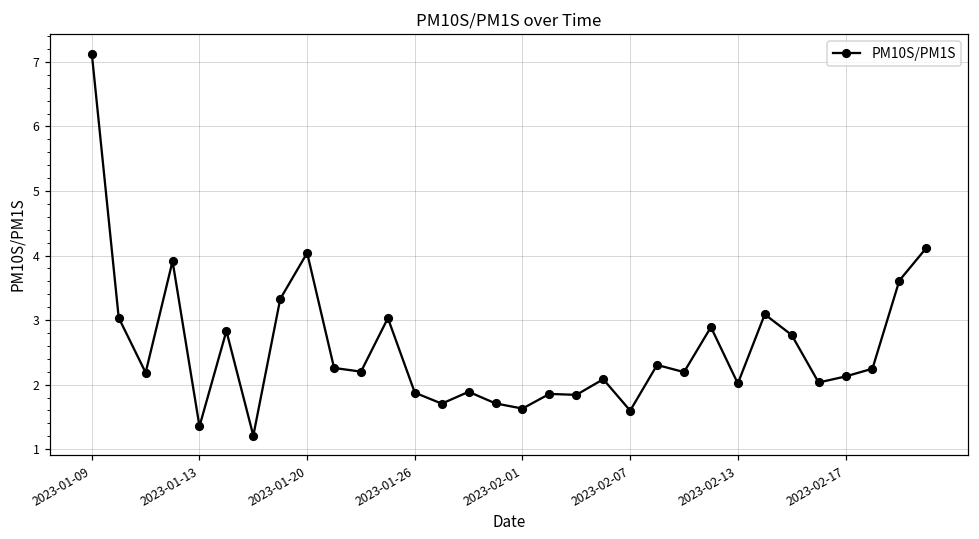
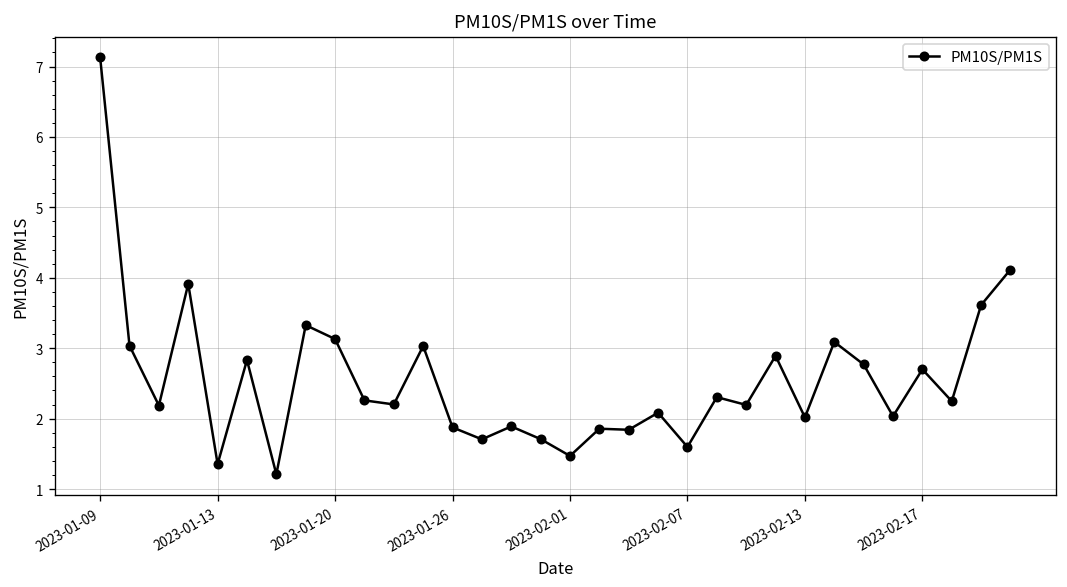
2023-01-20: 4.0 -> 3.1
2023-02-01: 1.6 -> 1.5
2023-02-17: 2.1 -> 2.7
